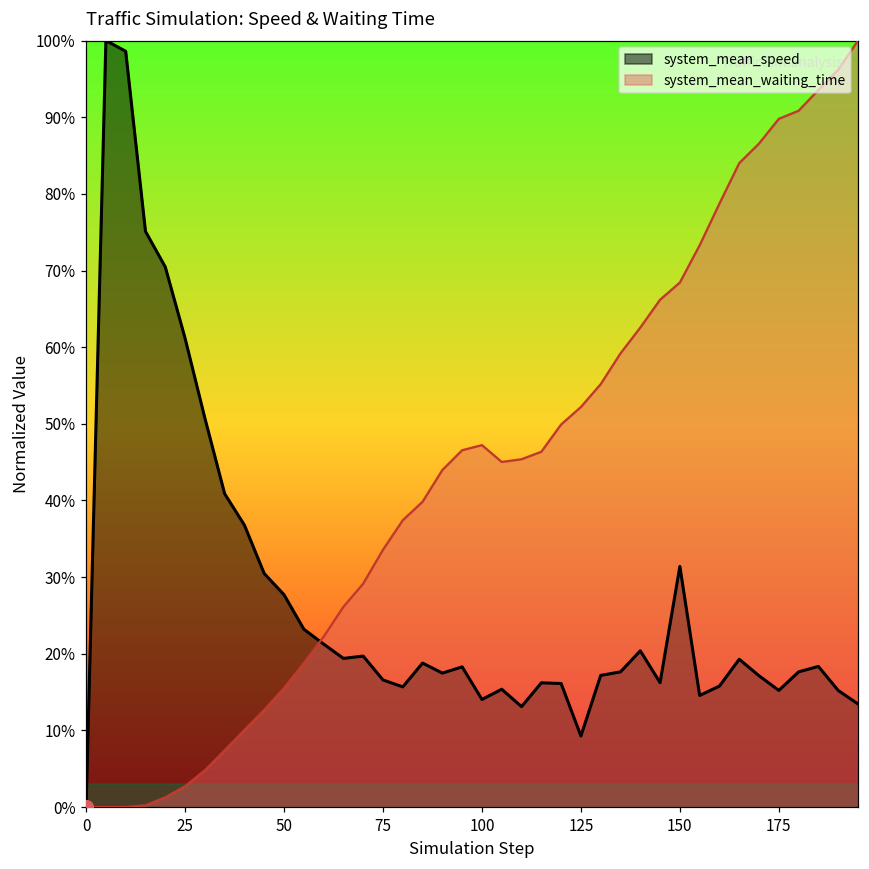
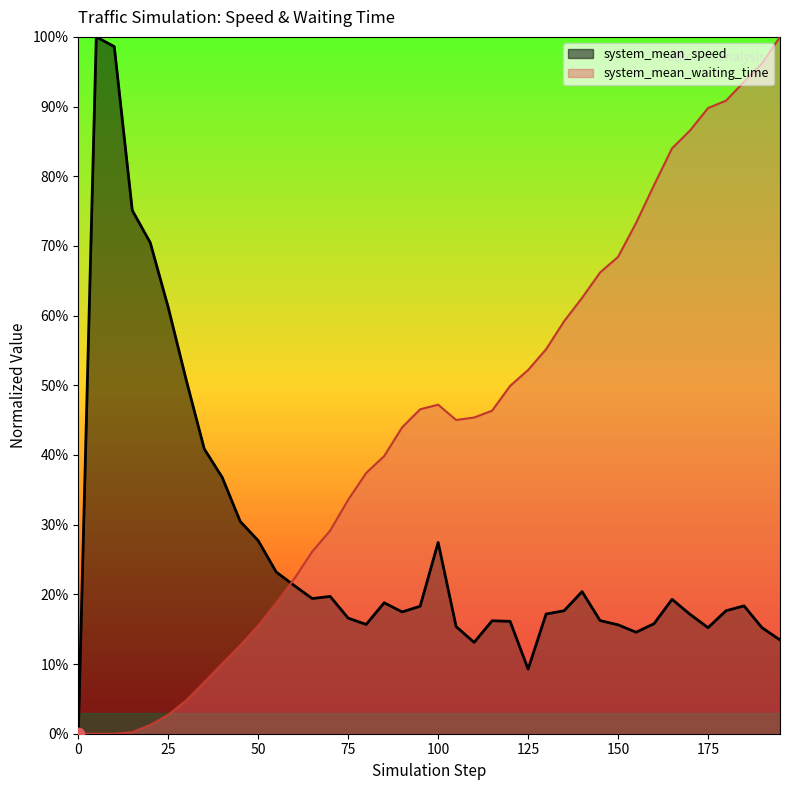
system_mean_speed, 100: 14% -> 27%
system_mean_speed, 150: 31% -> 16%
